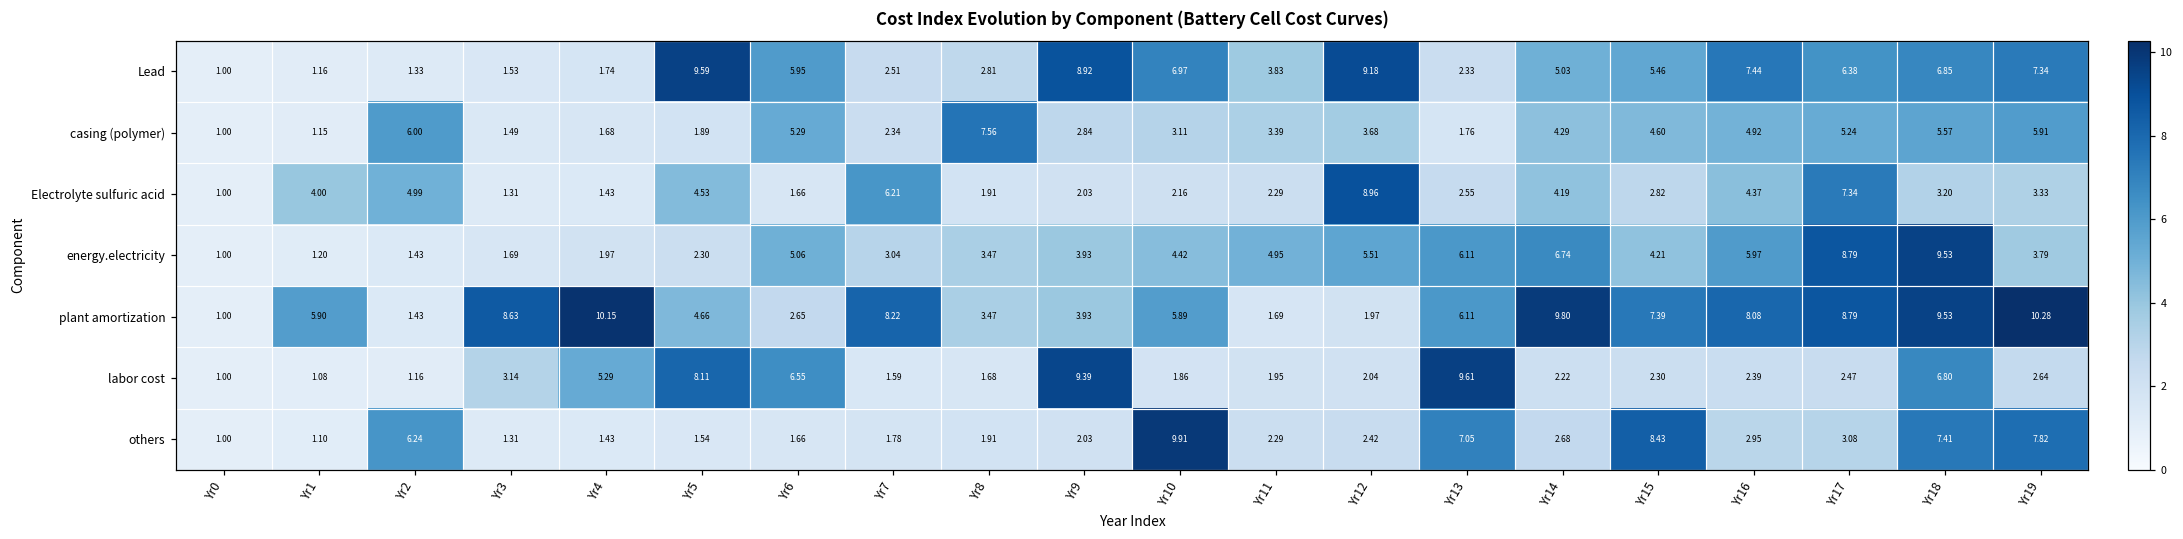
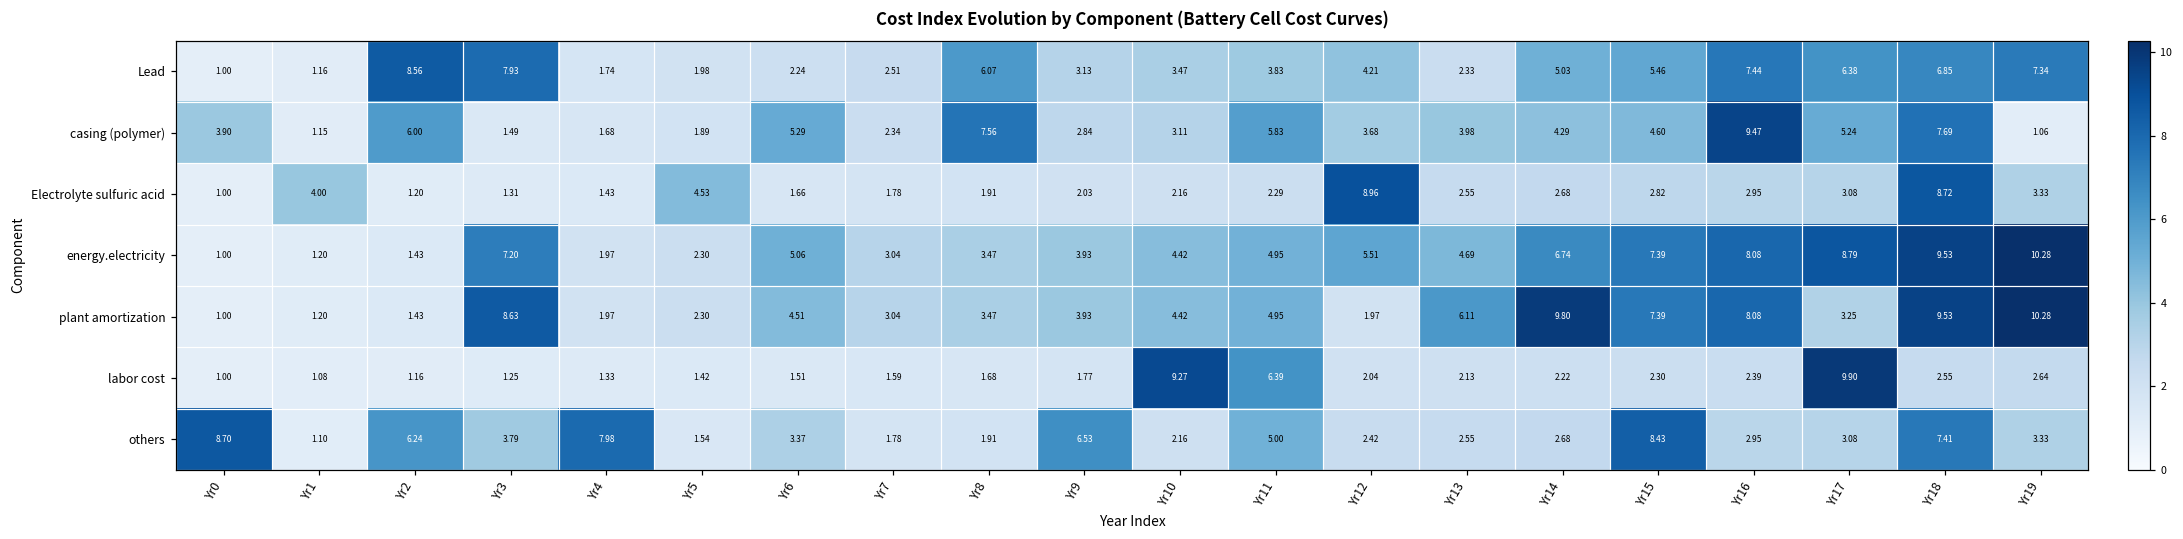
Lead, Yr2: 1.33 -> 8.56
Lead, Yr3: 1.53 -> 7.93
Lead, Yr5: 9.59 -> 1.98
Lead, Yr6: 5.95 -> 2.24
Lead, Yr8: 2.81 -> 6.07
Lead, Yr9: 8.92 -> 3.13
Lead, Yr10: 6.97 -> 3.47
Lead, Yr12: 9.18 -> 4.21
casing (polymer), Yr0: 1.00 -> 3.90
casing (polymer), Yr11: 3.39 -> 5.83
casing (polymer), Yr13: 1.76 -> 3.98
casing (polymer), Yr16: 4.92 -> 9.47
casing (polymer), Yr18: 5.57 -> 7.69
casing (polymer), Yr19: 5.91 -> 1.06
Electrolyte sulfuric acid, Yr2: 4.99 -> 1.20
Electrolyte sulfuric acid, Yr7: 6.21 -> 1.78
Electrolyte sulfuric acid, Yr14: 4.19 -> 2.68
Electrolyte sulfuric acid, Yr16: 4.37 -> 2.95
Electrolyte sulfuric acid, Yr17: 7.34 -> 3.08
Electrolyte sulfuric acid, Yr18: 3.20 -> 8.72
energy.electricity, Yr3: 1.69 -> 7.20
energy.electricity, Yr13: 6.11 -> 4.69
energy.electricity, Yr15: 4.21 -> 7.39
energy.electricity, Yr16: 5.97 -> 8.08
energy.electricity, Yr19: 3.79 -> 10.28
plant amortization, Yr1: 5.90 -> 1.20
plant amortization, Yr4: 10.15 -> 1.97
plant amortization, Yr5: 4.66 -> 2.30
plant amortization, Yr6: 2.65 -> 4.51
plant amortization, Yr7: 8.22 -> 3.04
plant amortization, Yr10: 5.89 -> 4.42
plant amortization, Yr11: 1.69 -> 4.95
plant amortization, Yr17: 8.79 -> 3.25
labor cost, Yr3: 3.14 -> 1.25
labor cost, Yr4: 5.29 -> 1.33
labor cost, Yr5: 8.11 -> 1.42
labor cost, Yr6: 6.55 -> 1.51
labor cost, Yr9: 9.39 -> 1.77
labor cost, Yr10: 1.86 -> 9.27
labor cost, Yr11: 1.95 -> 6.39
labor cost, Yr13: 9.61 -> 2.13
labor cost, Yr17: 2.47 -> 9.90
labor cost, Yr18: 6.80 -> 2.55
others, Yr0: 1.00 -> 8.70
others, Yr3: 1.31 -> 3.79
others, Yr4: 1.43 -> 7.98
others, Yr6: 1.66 -> 3.37
others, Yr9: 2.03 -> 6.53
others, Yr10: 9.91 -> 2.16
others, Yr11: 2.29 -> 5.00
others, Yr13: 7.05 -> 2.55
others, Yr19: 7.82 -> 3.33
